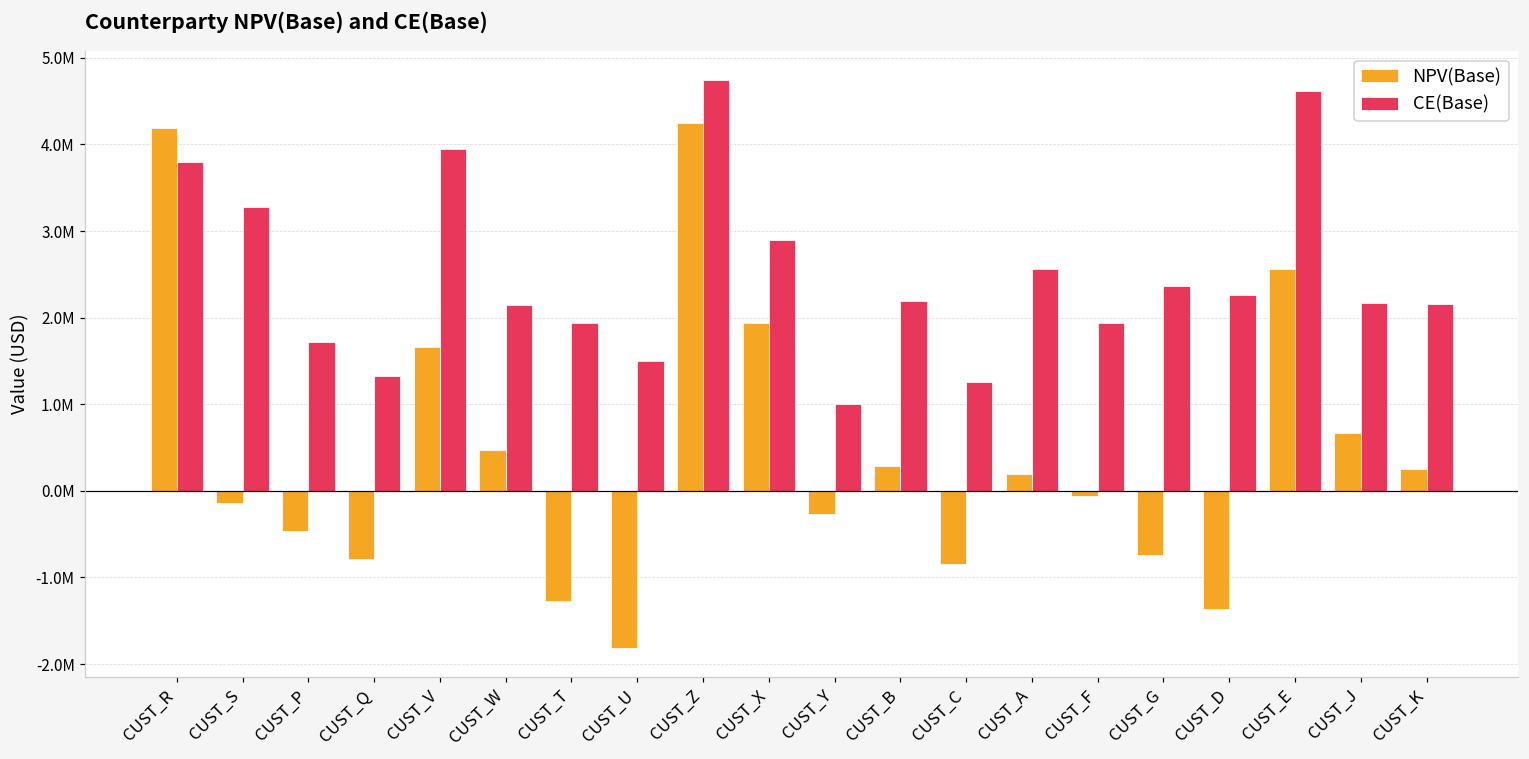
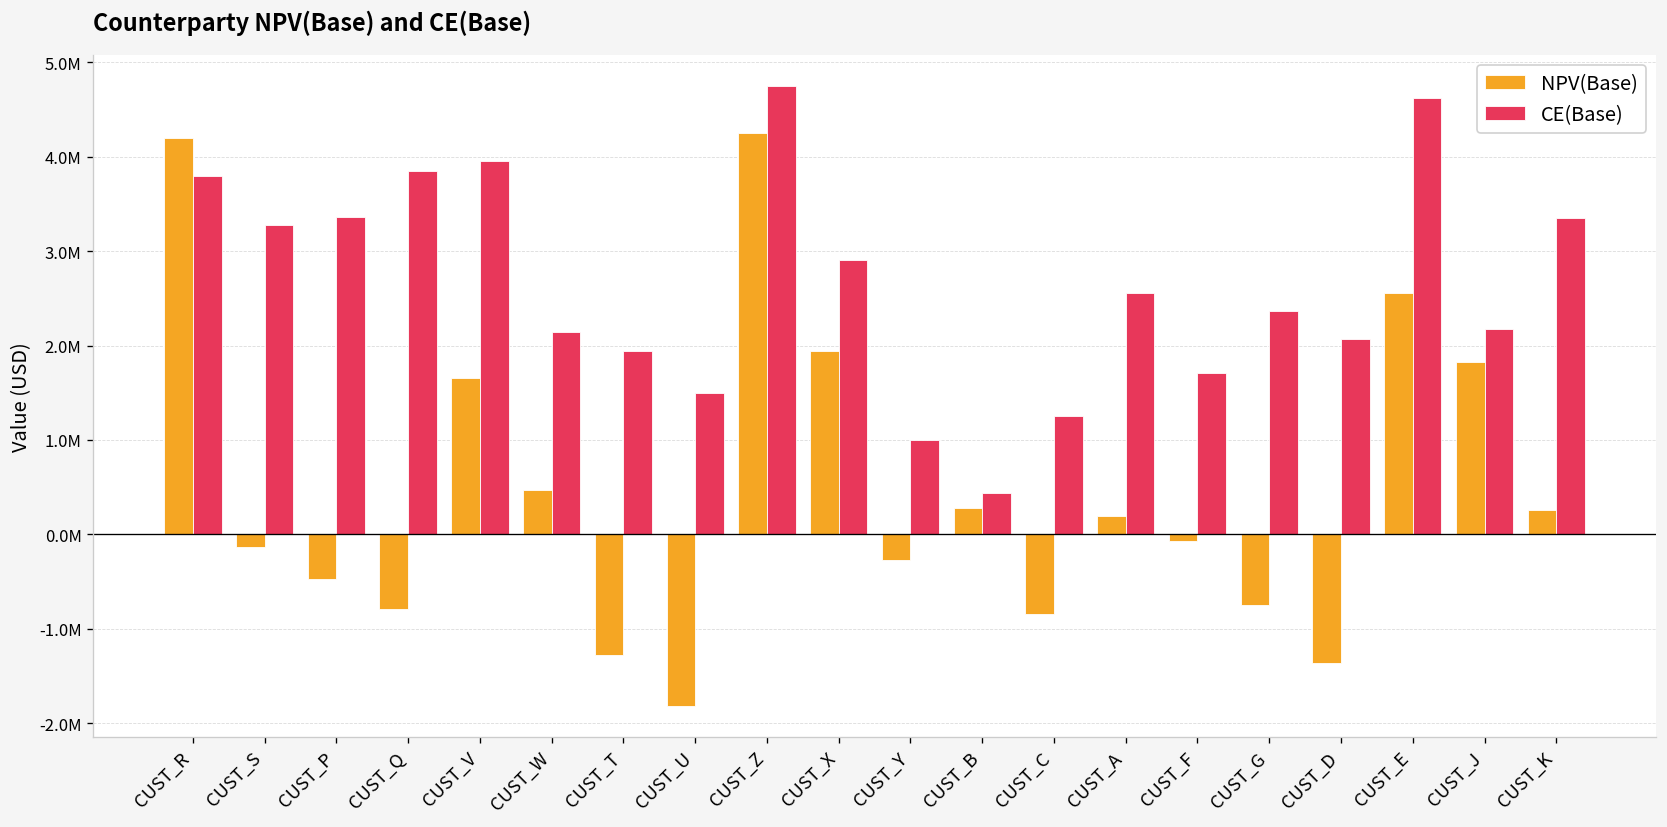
CE(Base), CUST_P: 1700000 -> 3400000
CE(Base), CUST_Q: 1300000 -> 3800000
CE(Base), CUST_B: 2200000 -> 400000
CE(Base), CUST_F: 1900000 -> 1700000
CE(Base), CUST_D: 2300000 -> 2100000
NPV(Base), CUST_J: 700000 -> 1800000
CE(Base), CUST_K: 2200000 -> 3300000
